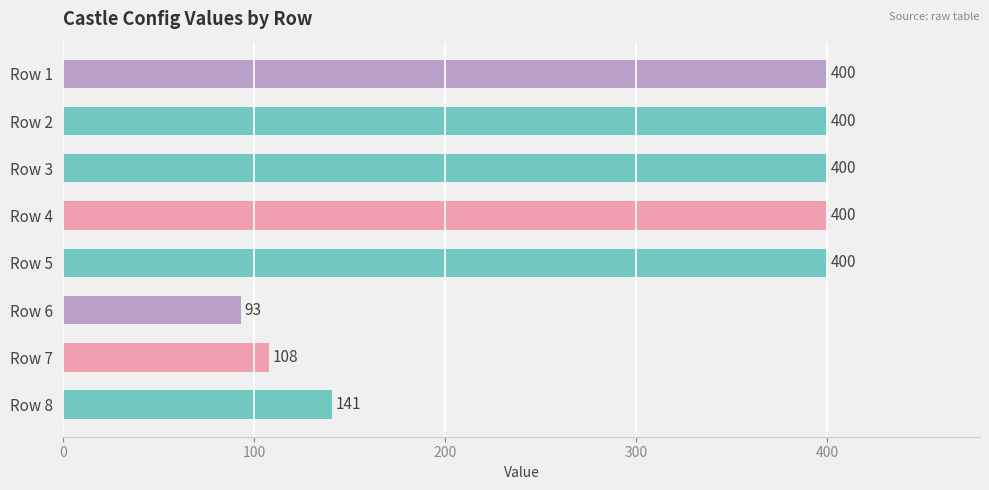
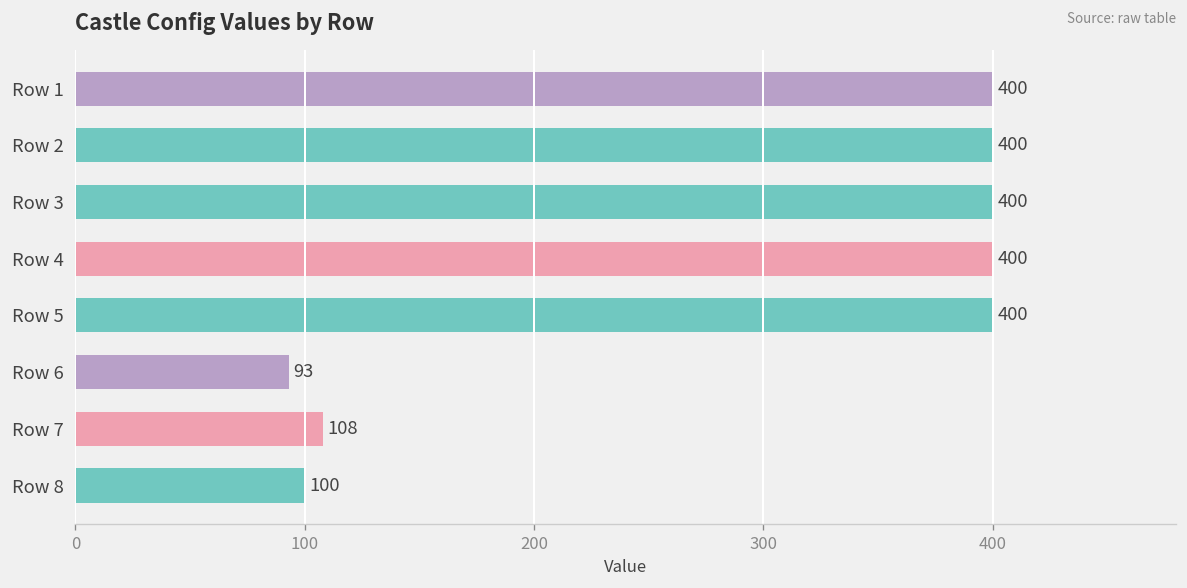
Row 8: 141 -> 100
